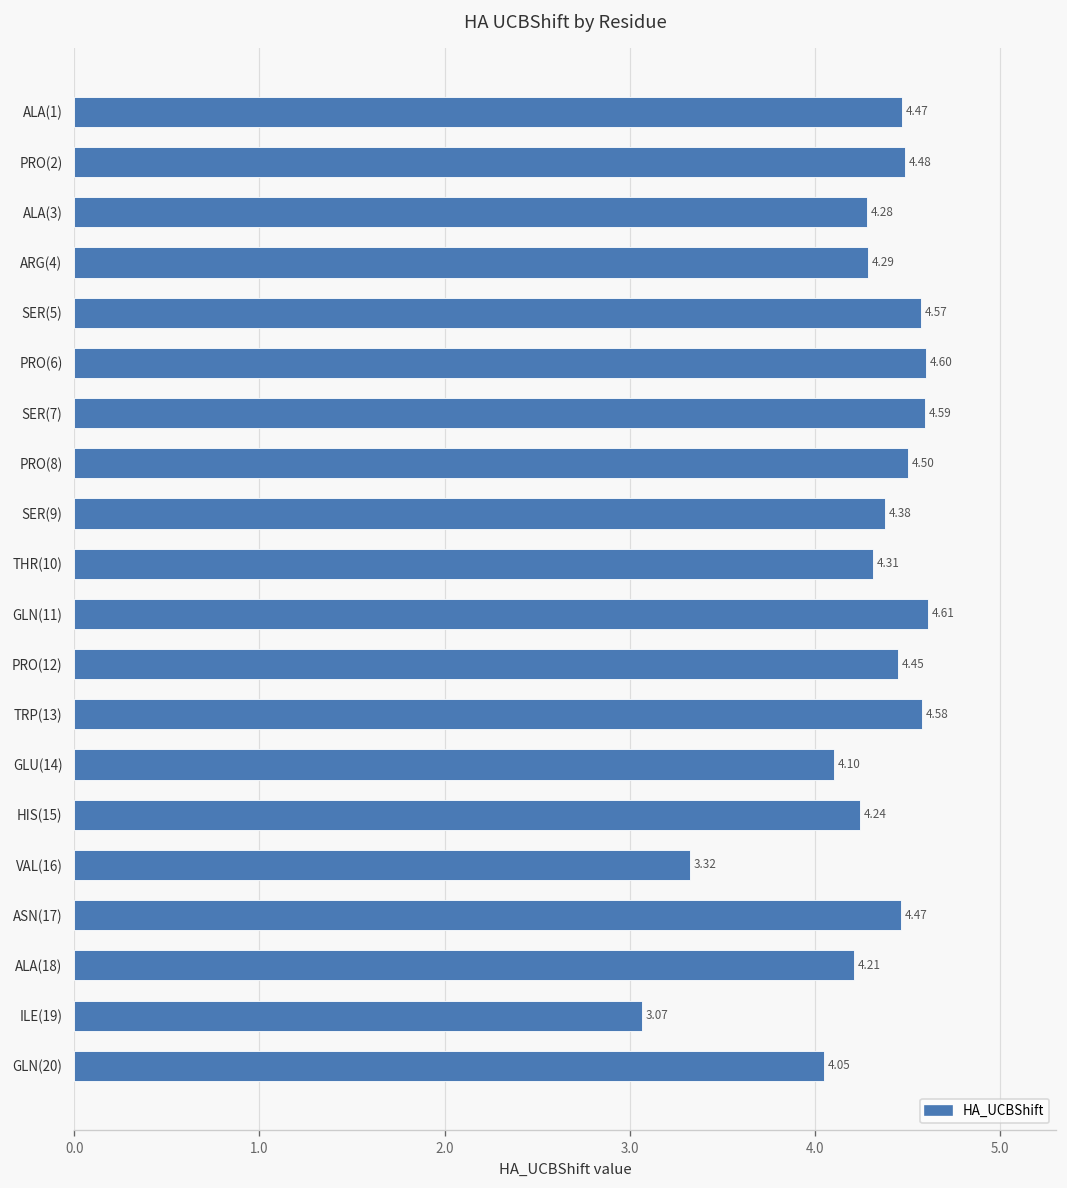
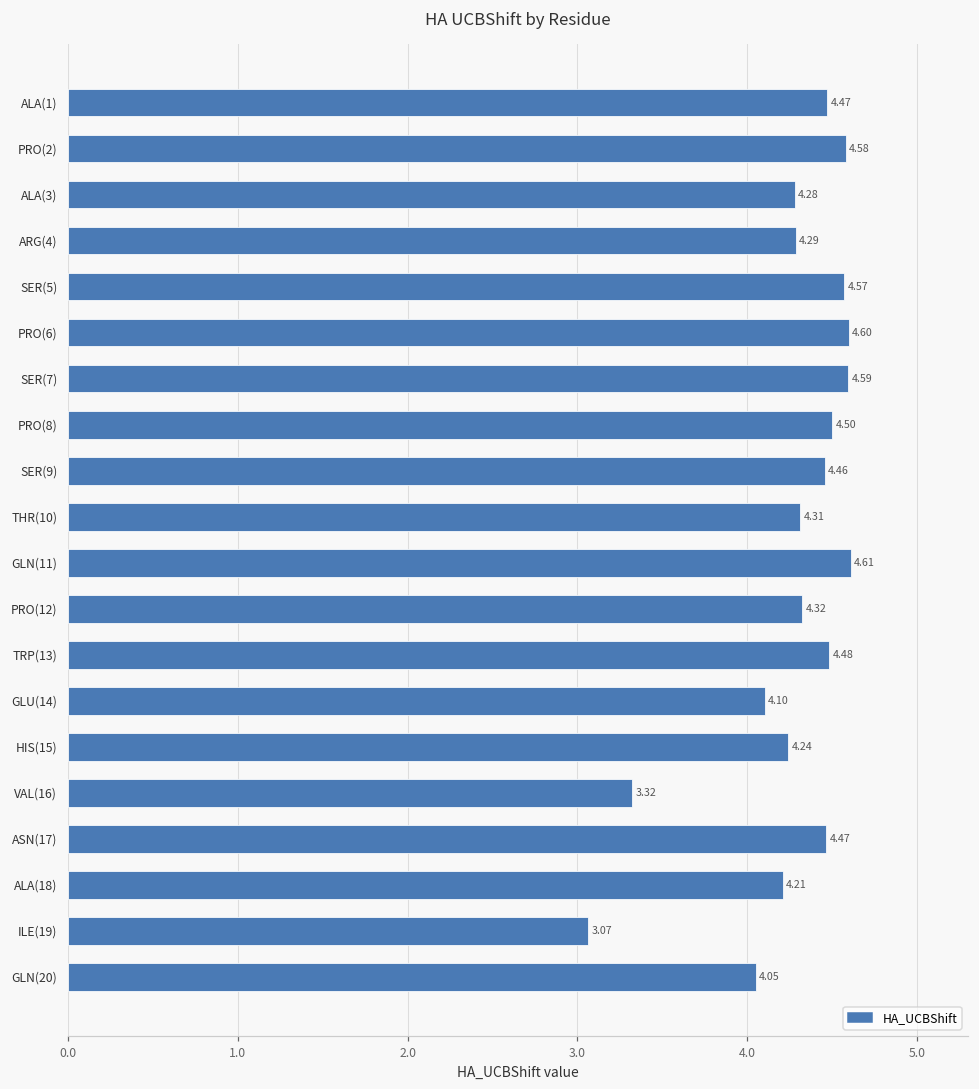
PRO(2): 4.48 -> 4.58
SER(9): 4.38 -> 4.46
PRO(12): 4.45 -> 4.32
TRP(13): 4.58 -> 4.48
